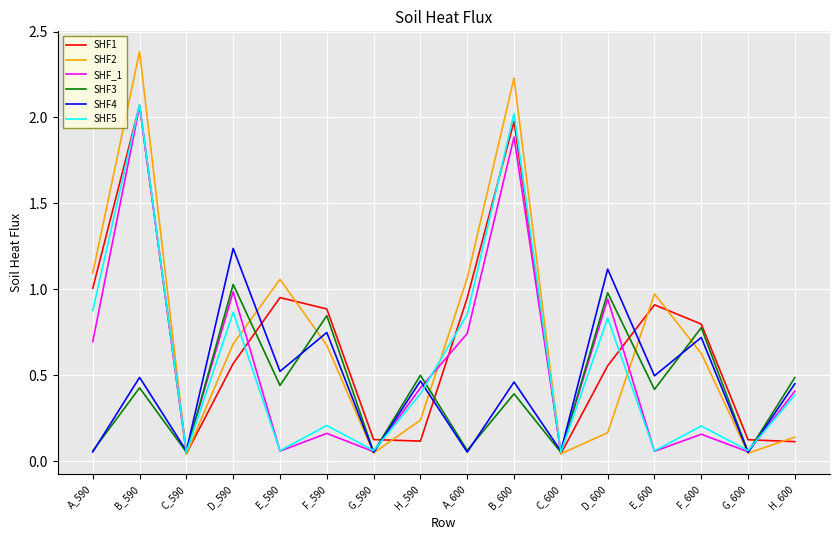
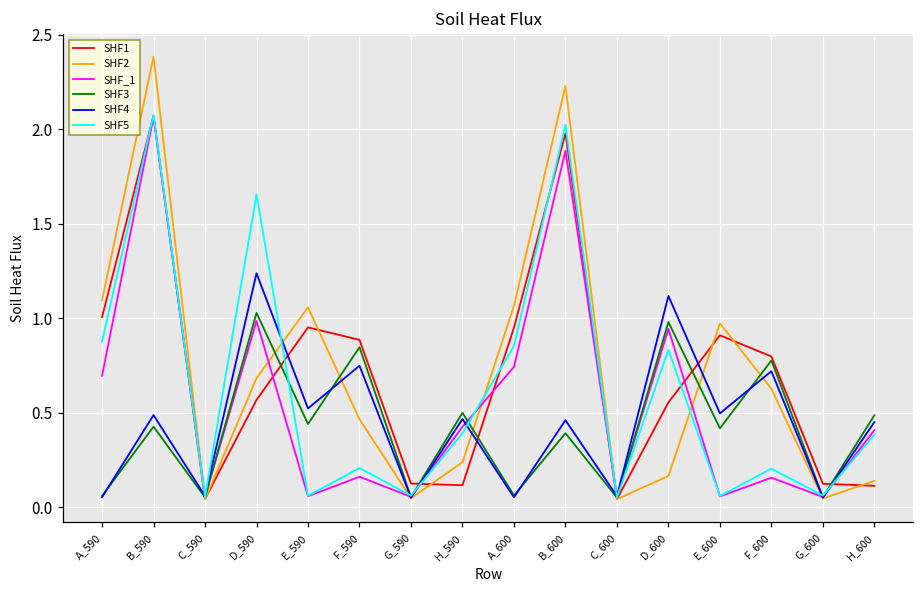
SHF5, D_590: 0.87 -> 1.66
SHF2, F_590: 0.68 -> 0.47
